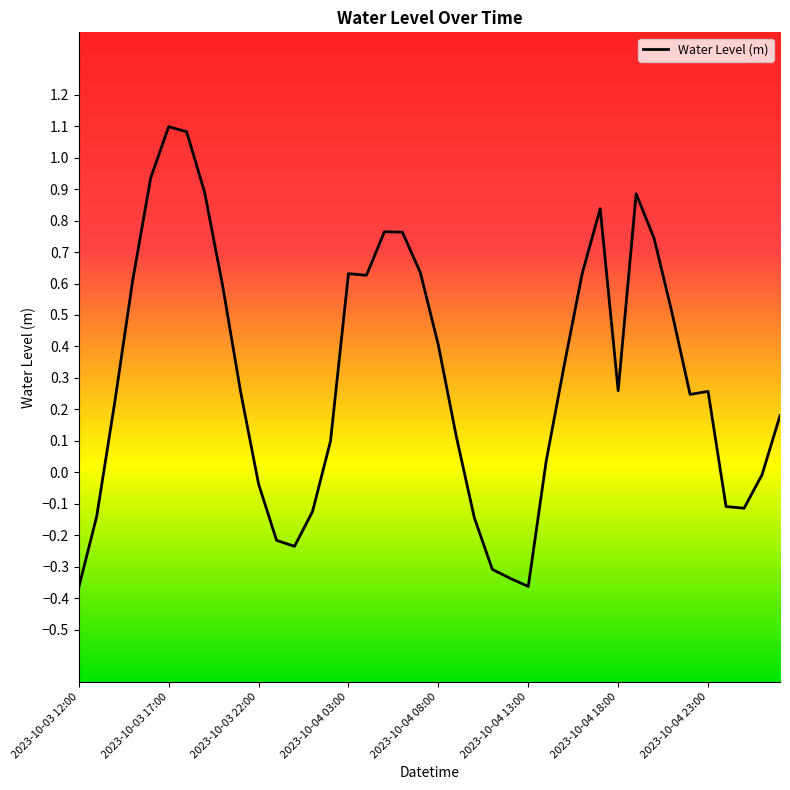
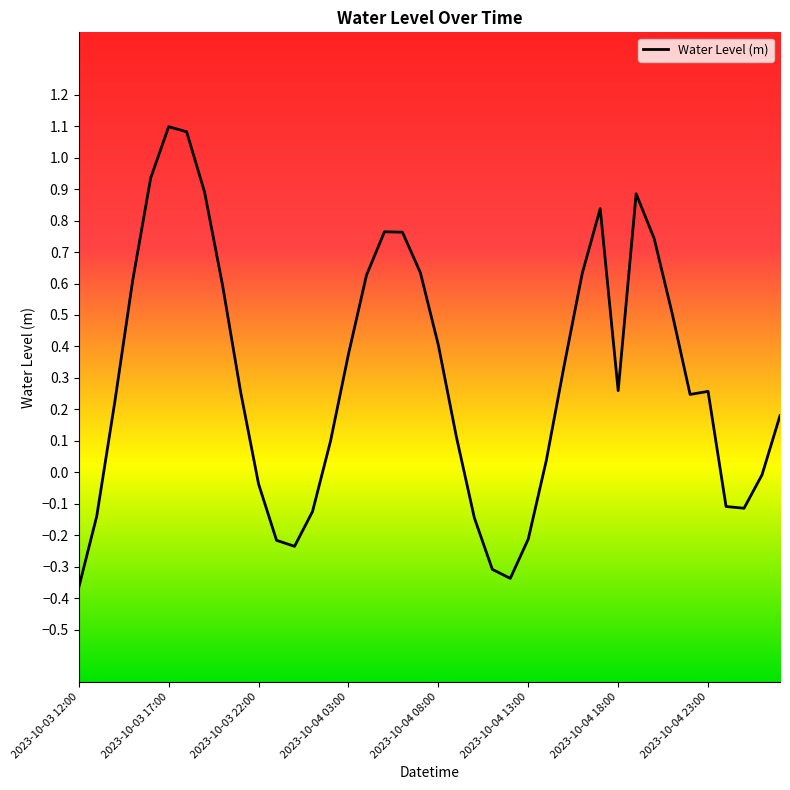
2023-10-04 03:00: 0.63 -> 0.38
2023-10-04 13:00: -0.36 -> -0.21
